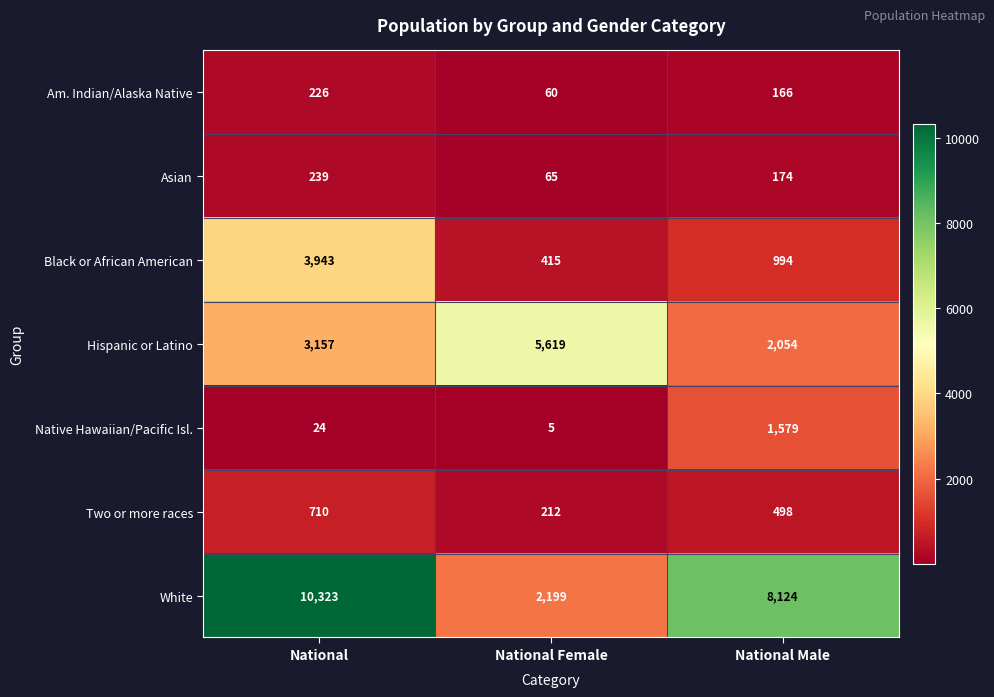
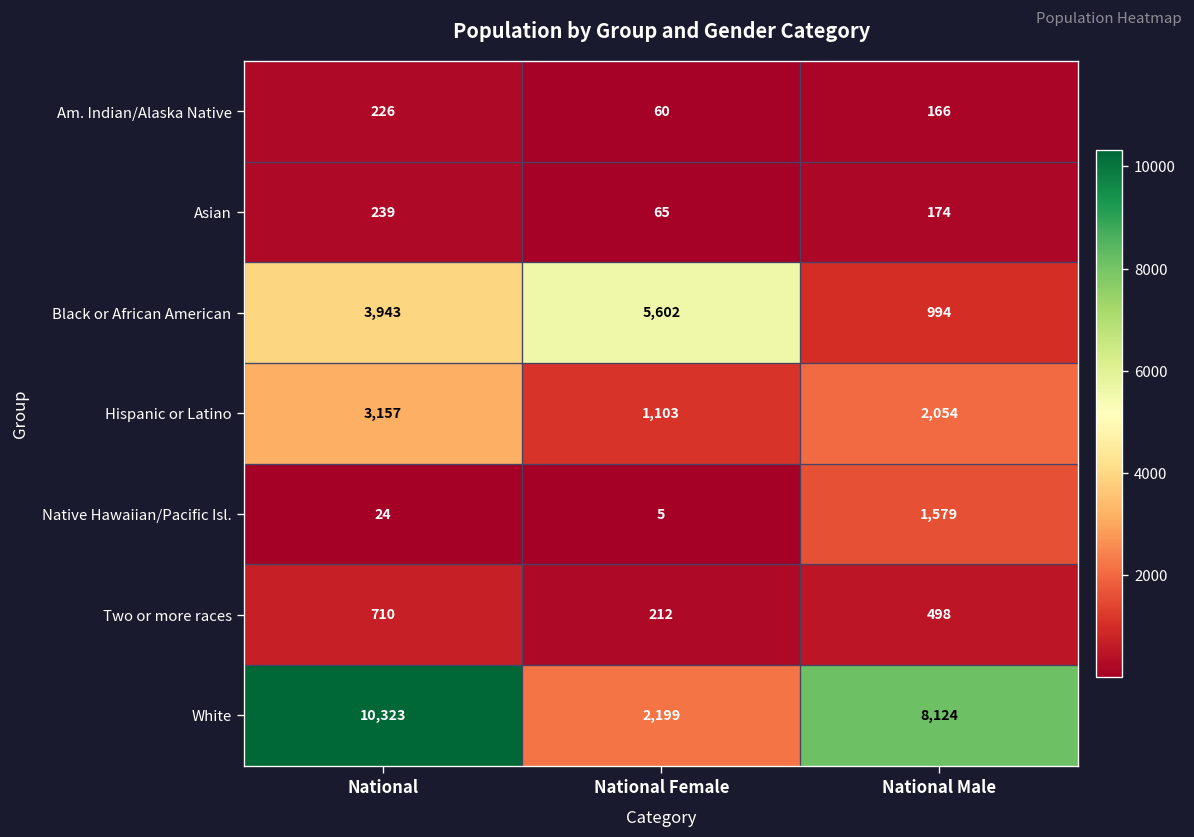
Black or African American, National Female: 415 -> 5,602
Hispanic or Latino, National Female: 5,619 -> 1,103
